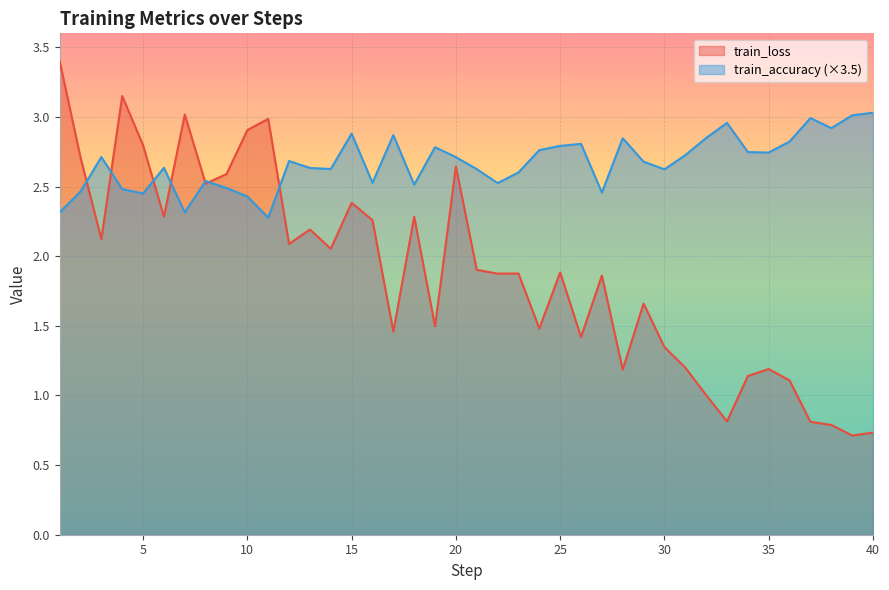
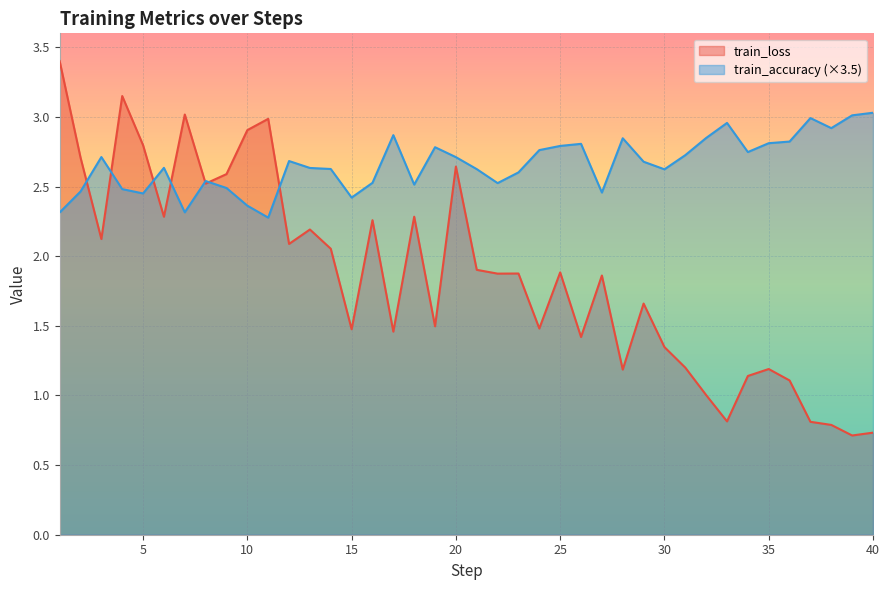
train_accuracy (×3.5), 10: 2.43 -> 2.36
train_loss, 15: 2.38 -> 1.48
train_accuracy (×3.5), 15: 2.88 -> 2.42
train_accuracy (×3.5), 35: 2.74 -> 2.81
